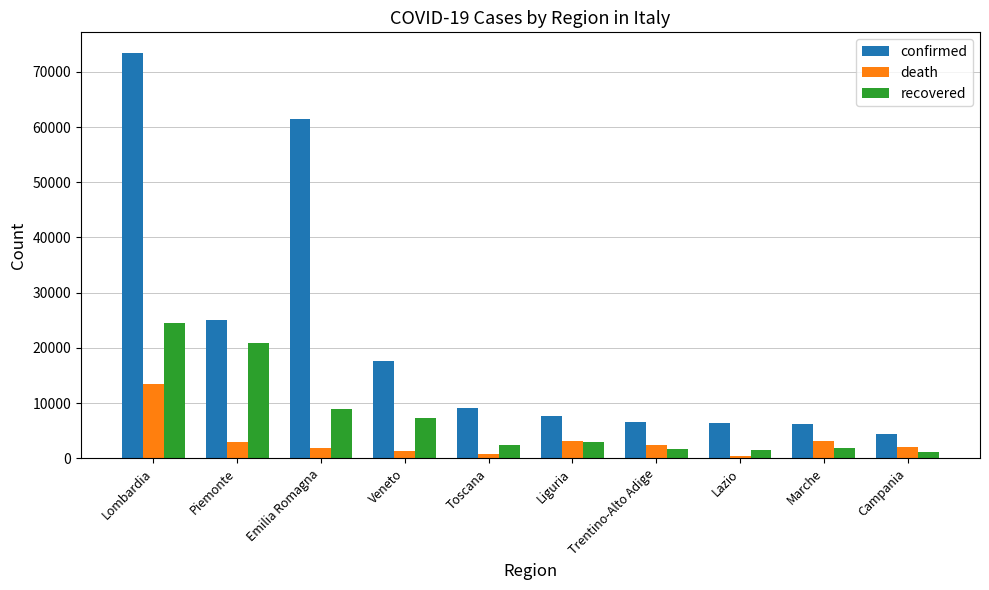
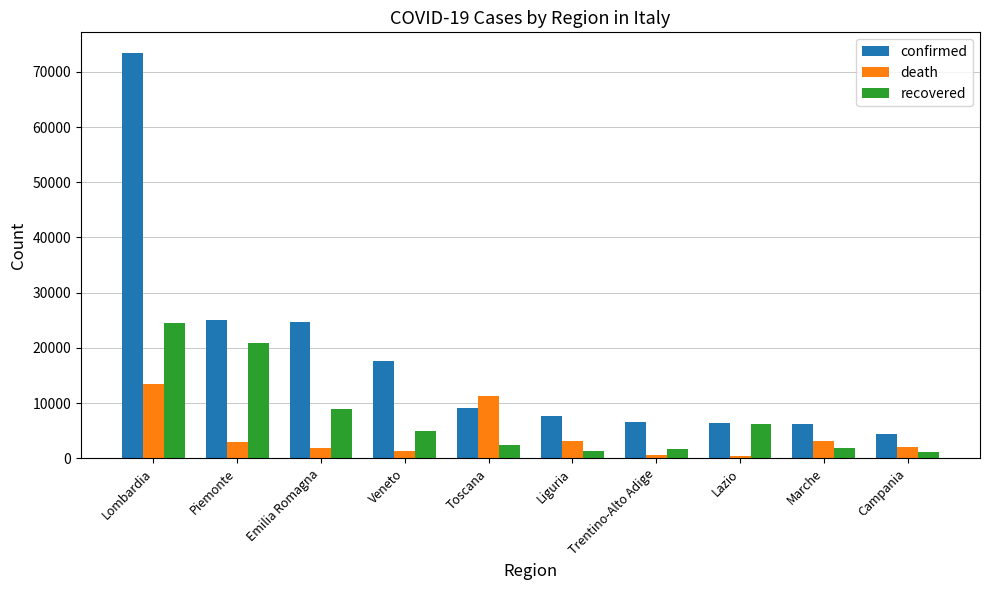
confirmed, Emilia Romagna: 61000 -> 25000
recovered, Veneto: 7000 -> 5000
death, Toscana: 1000 -> 11000
recovered, Liguria: 3000 -> 1000
death, Trentino-Alto Adige: 2000 -> 1000
recovered, Lazio: 1000 -> 6000
